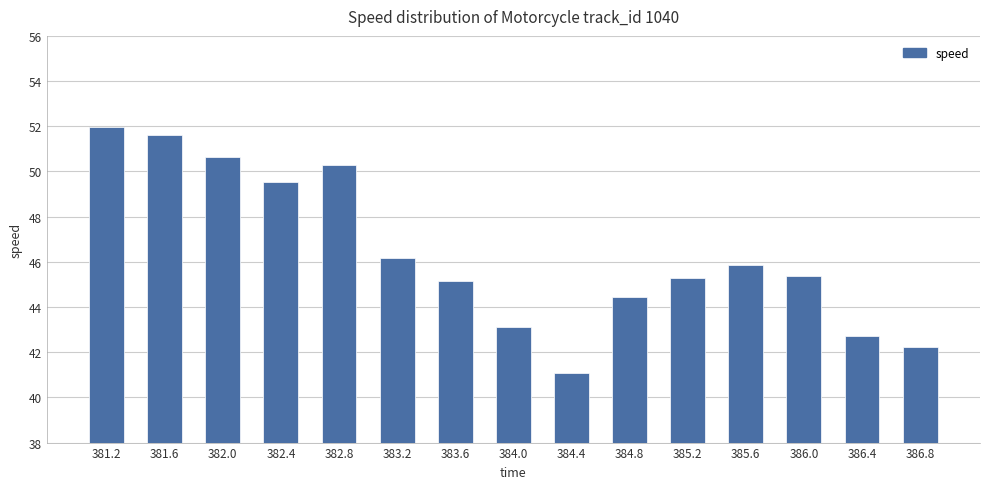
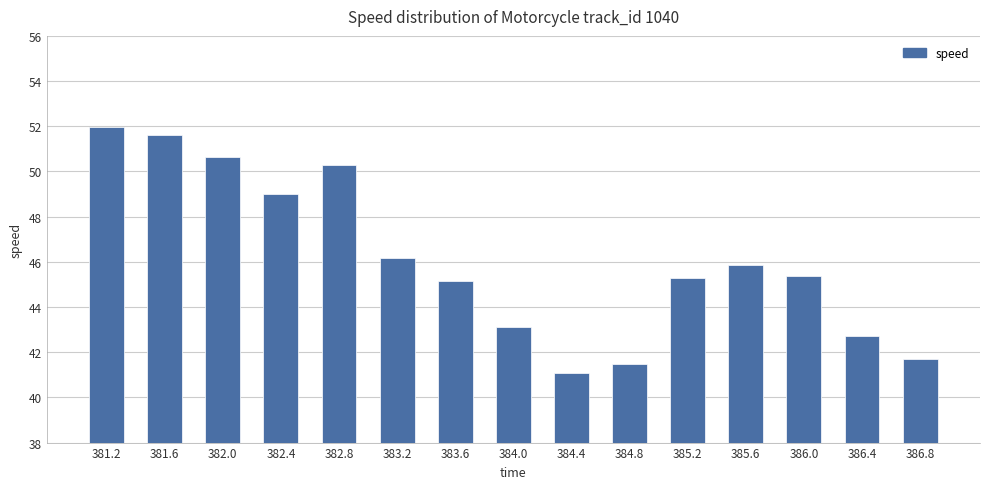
382.4: 49.5 -> 49.0
384.8: 44.4 -> 41.5
386.8: 42.2 -> 41.7
